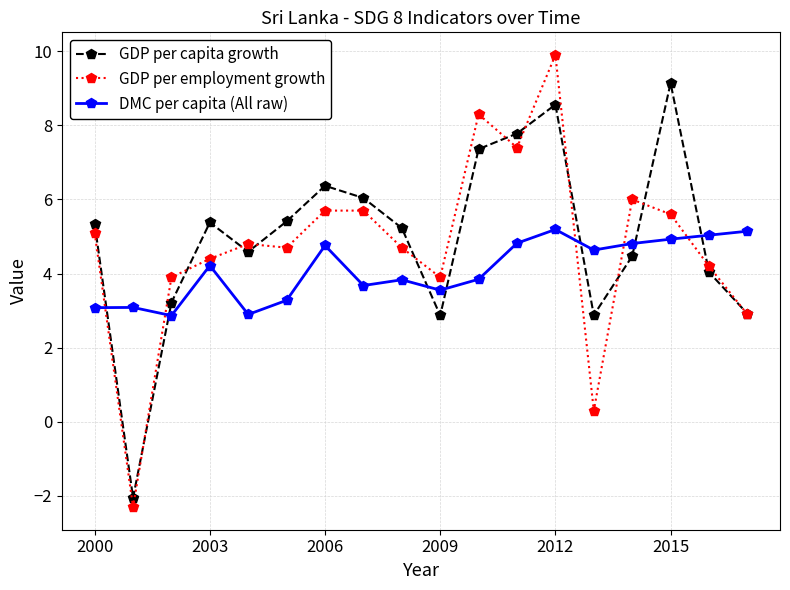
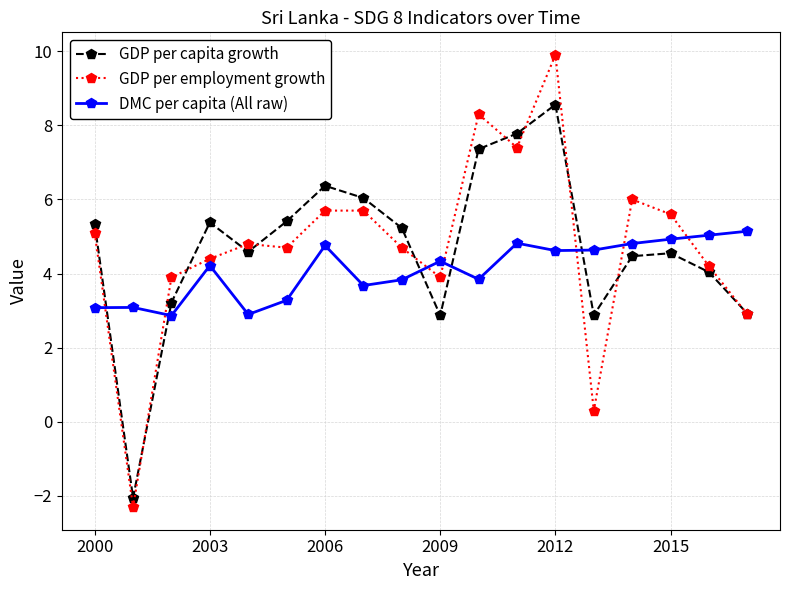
DMC per capita (All raw), 2009: 3.6 -> 4.3
DMC per capita (All raw), 2012: 5.2 -> 4.6
GDP per capita growth, 2015: 9.1 -> 4.6
